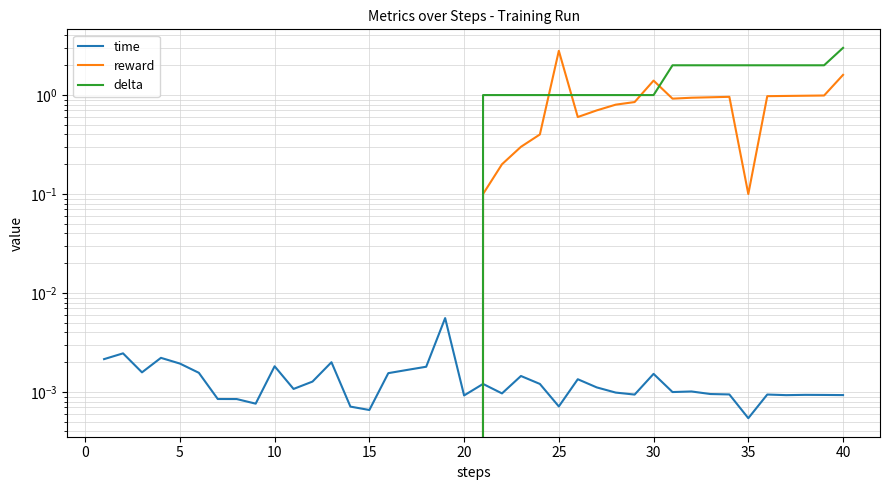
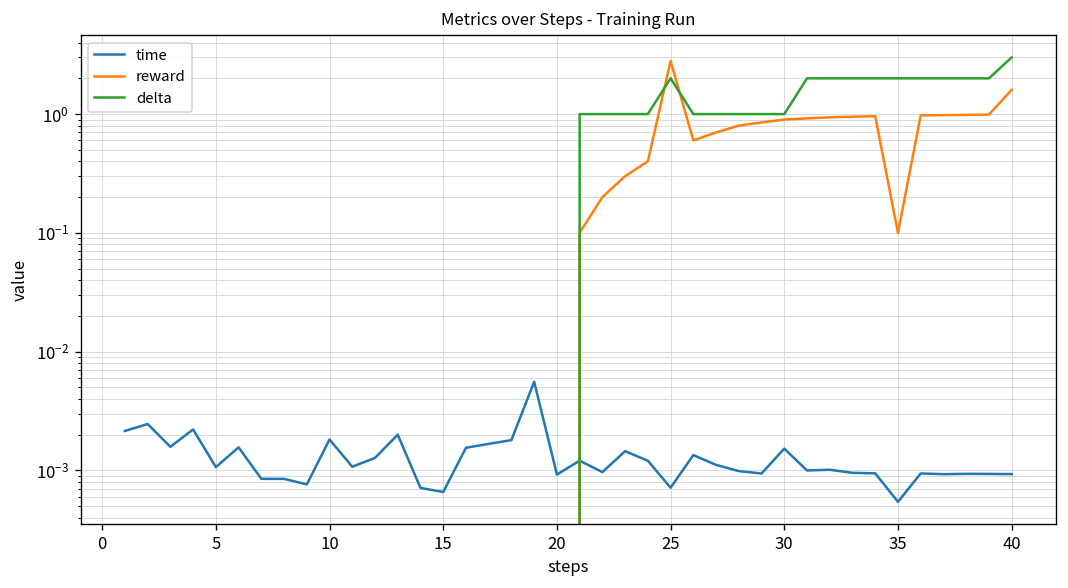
time, 5: 0.0019 -> 0.0011
delta, 25: 1 -> 2
reward, 30: 1.4 -> 0.9
